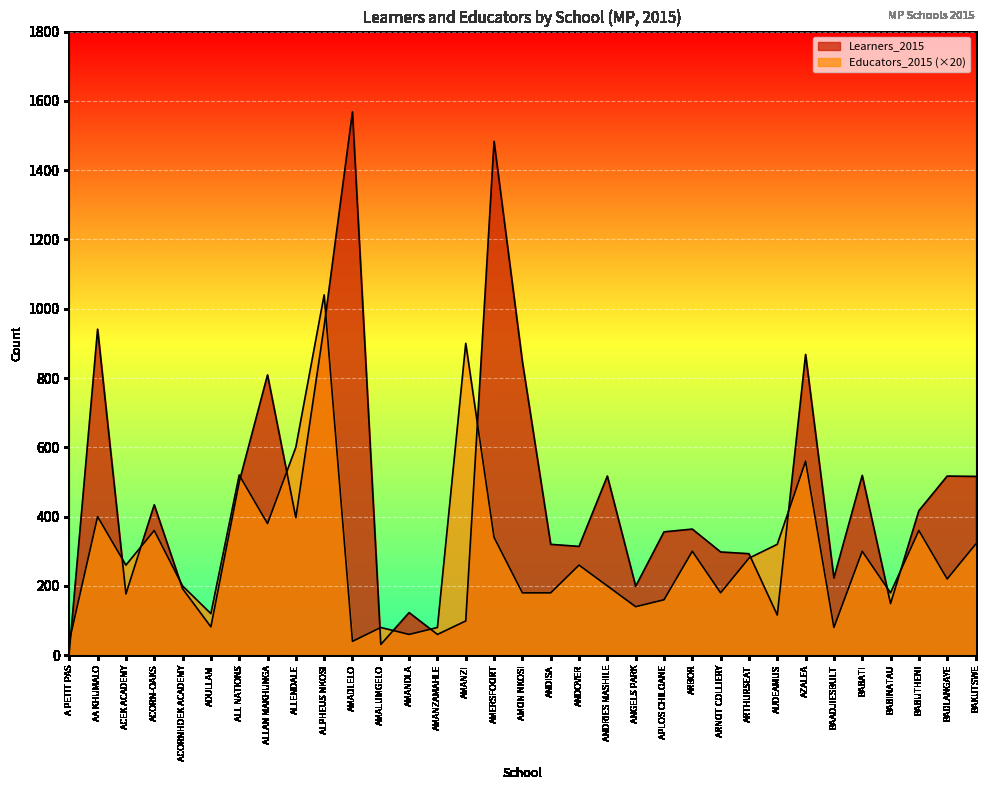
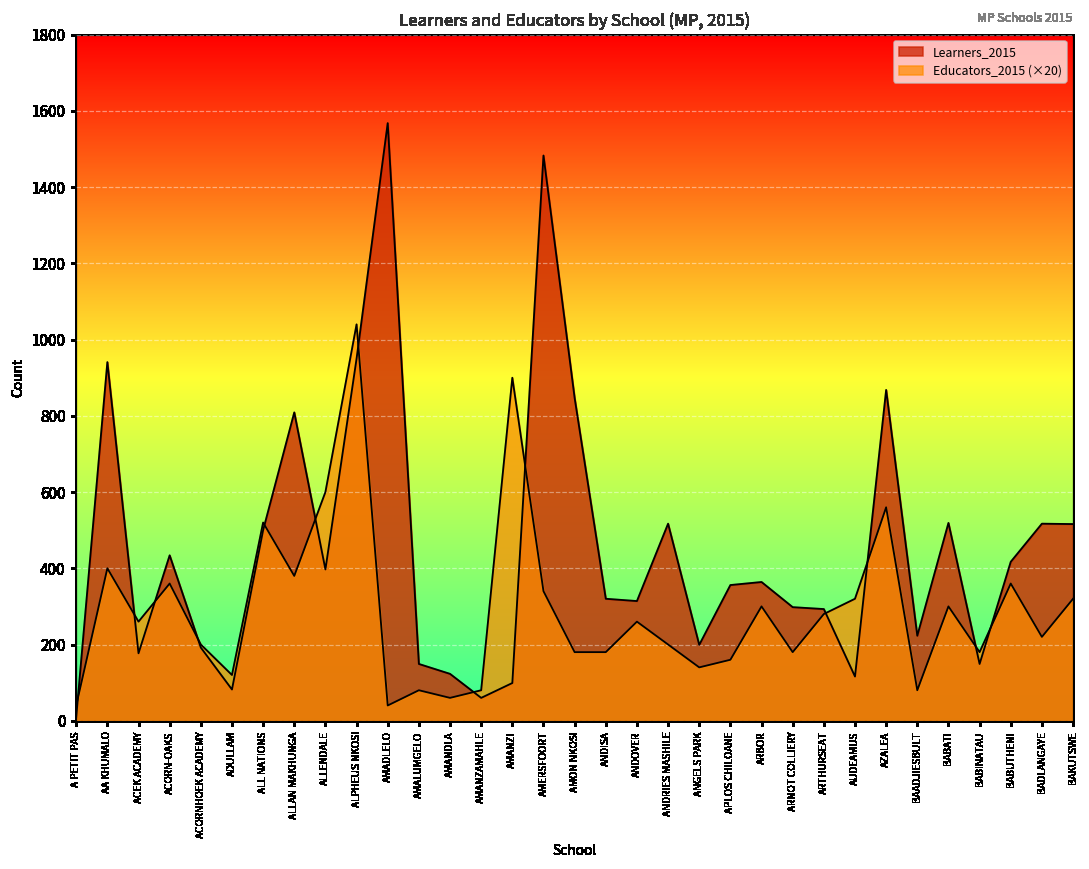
Learners_2015, AMALUMGELO: 30 -> 150
